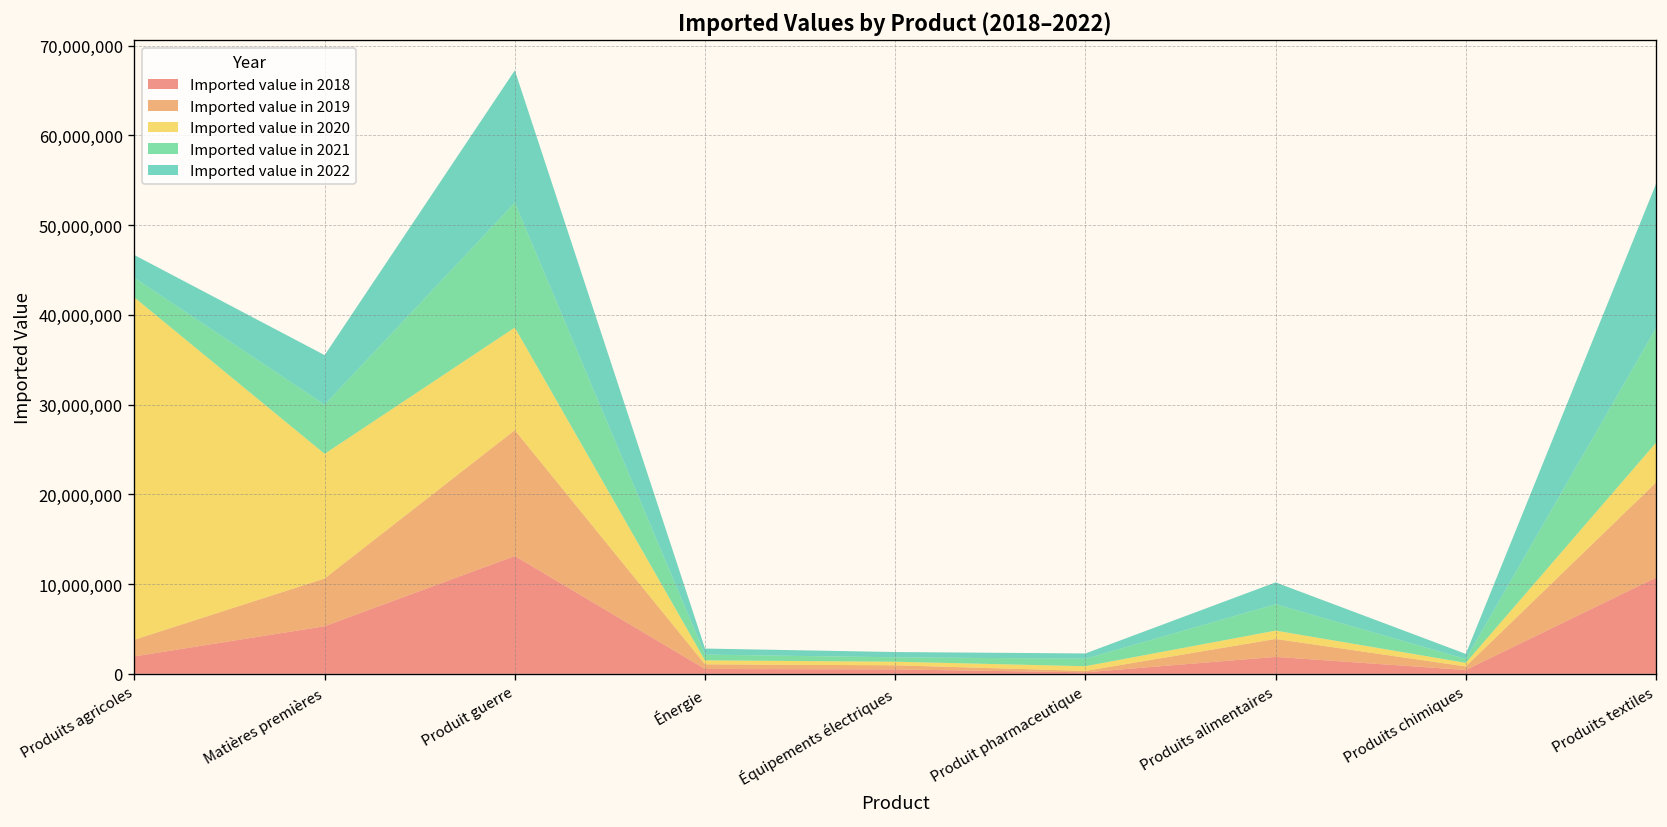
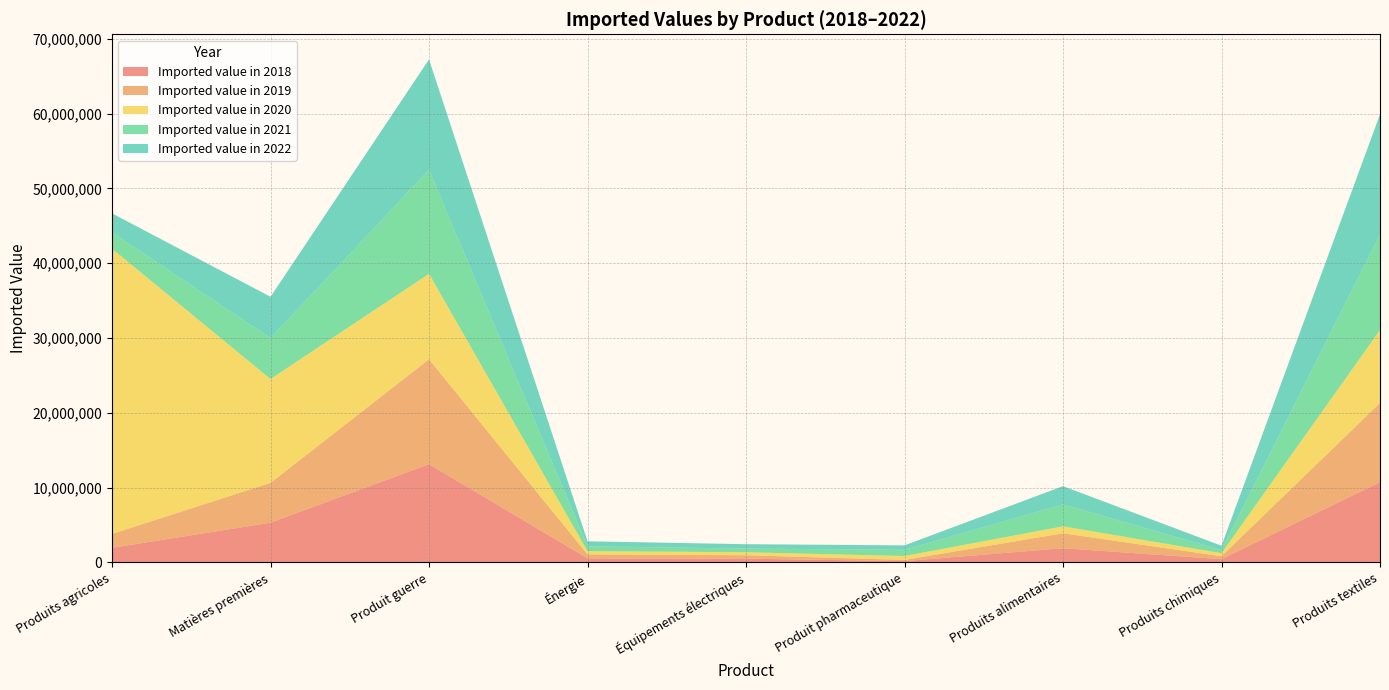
Imported value in 2020, Produits textiles: 4,000,000 -> 10,000,000
